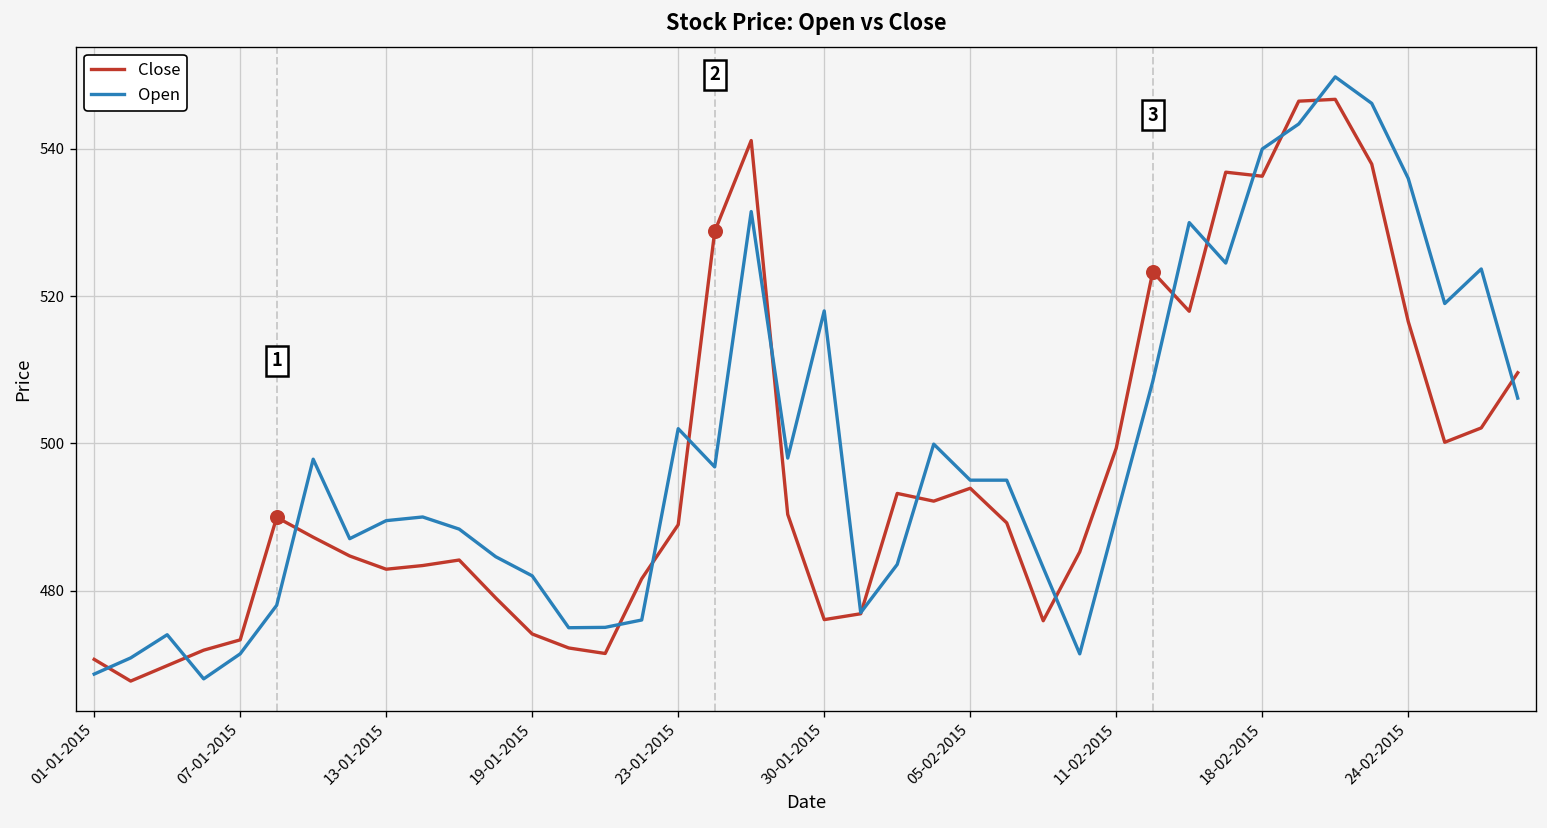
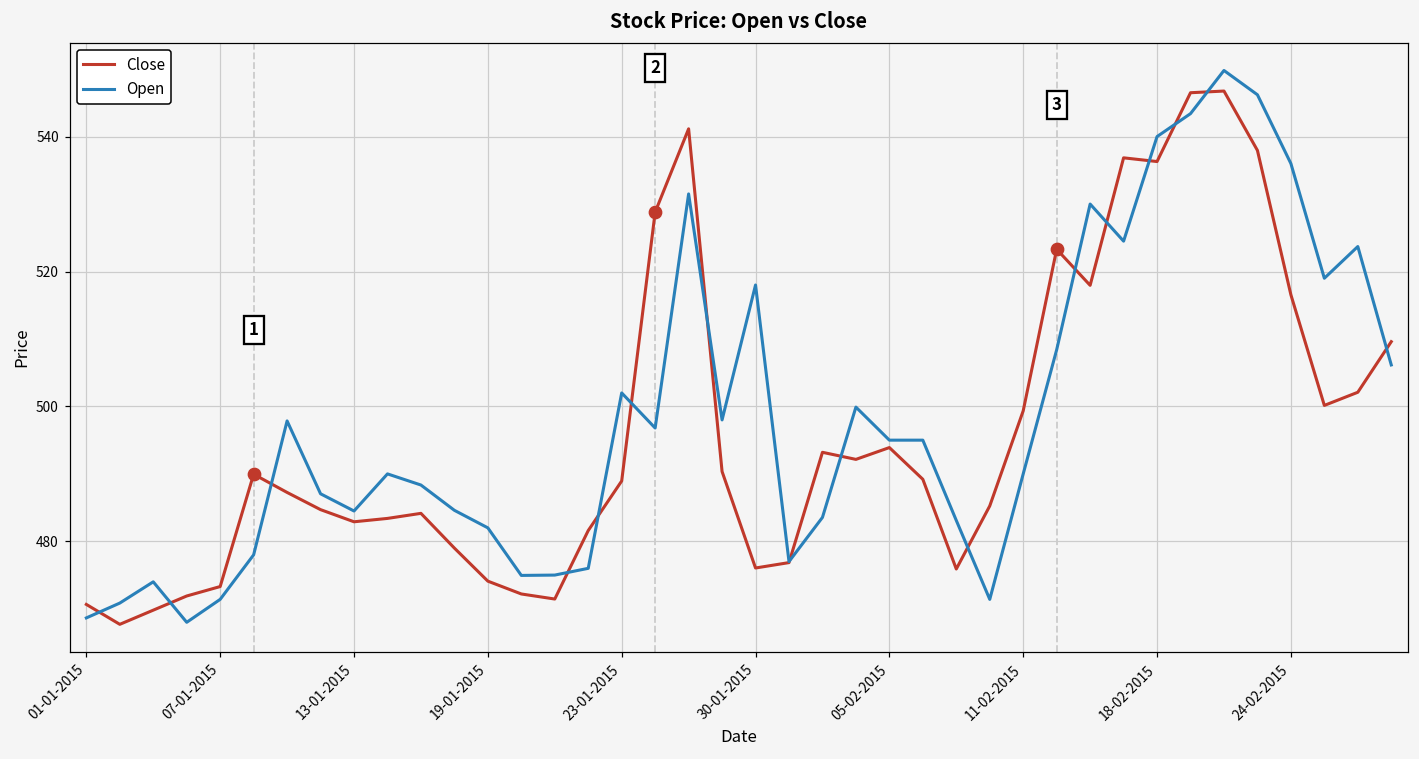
Open, 13-01-2015: 490 -> 485
